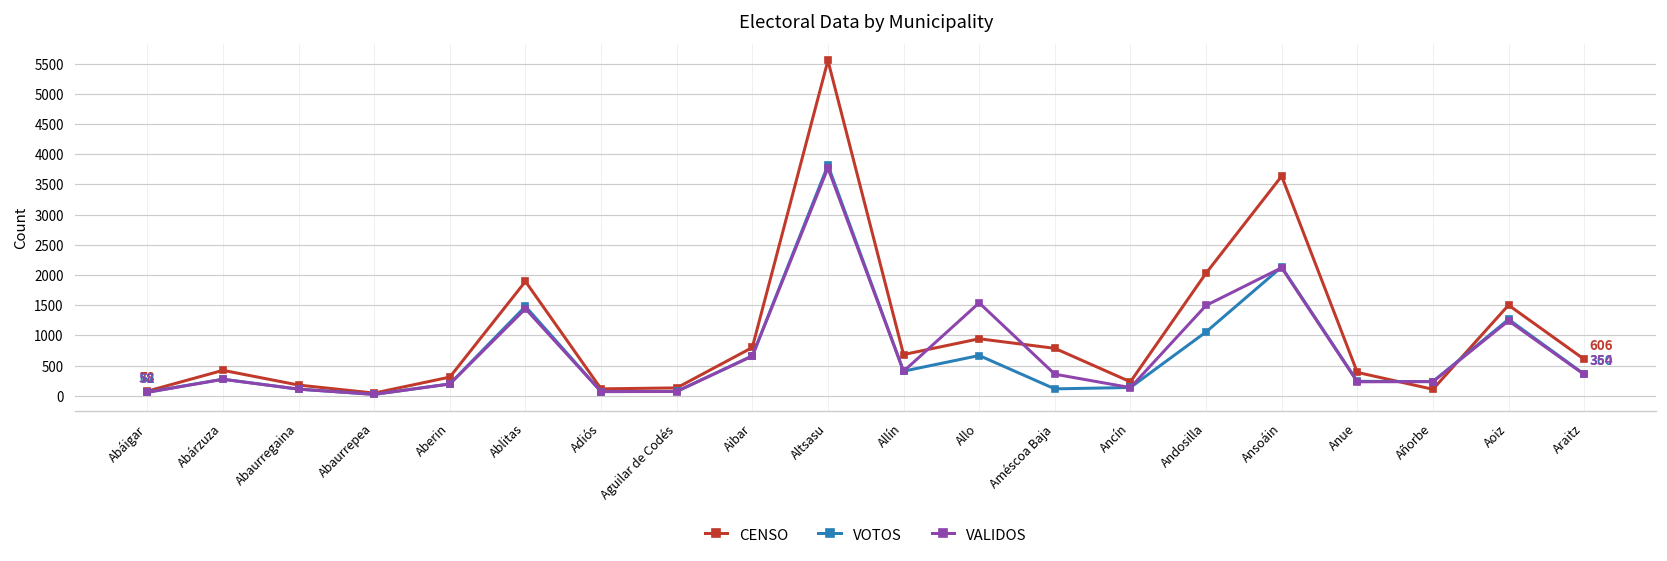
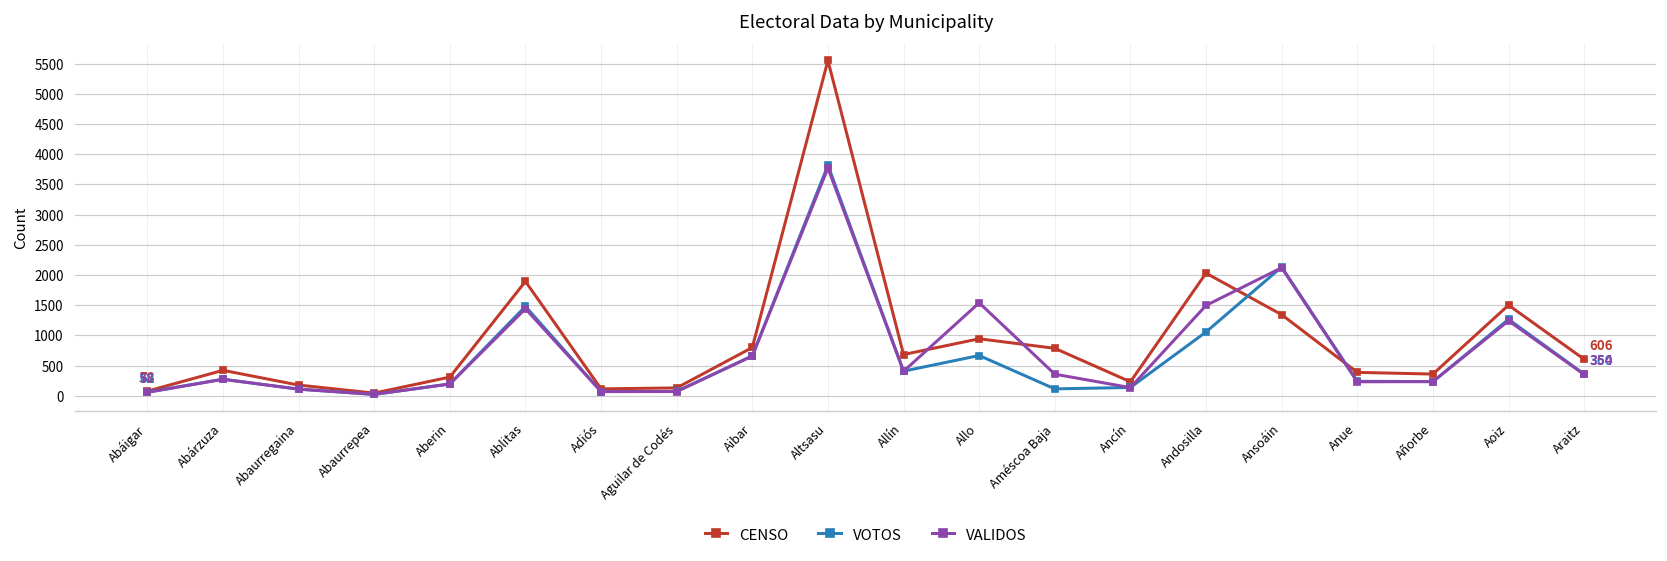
CENSO, Ansoáin: 3600 -> 1300
CENSO, Añorbe: 100 -> 400
